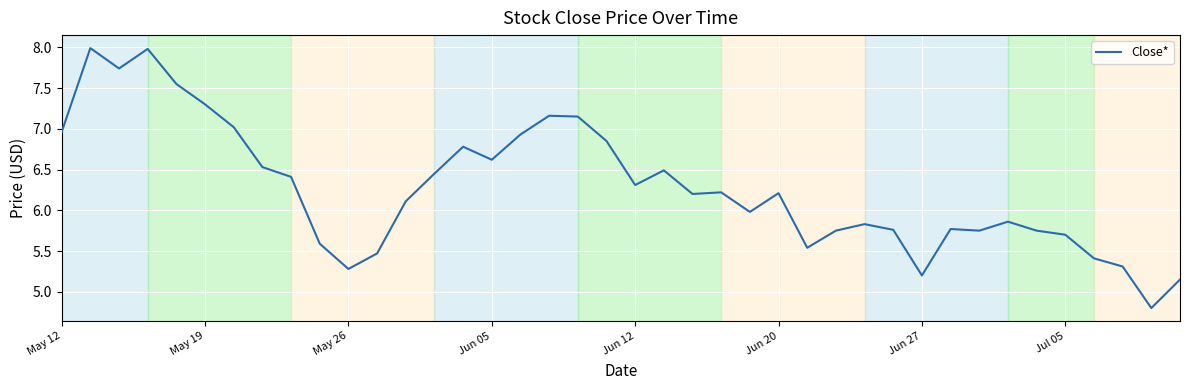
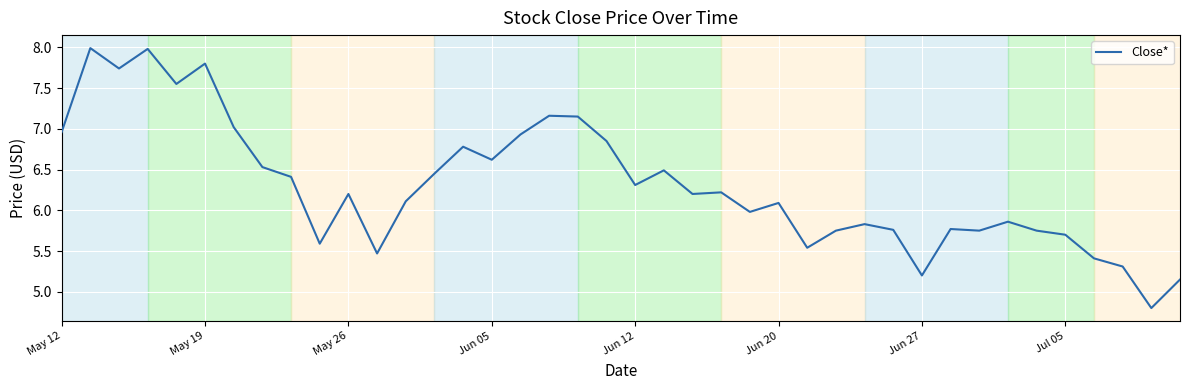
May 19: 7.3 -> 7.8
May 26: 5.3 -> 6.2
Jun 20: 6.2 -> 6.1
